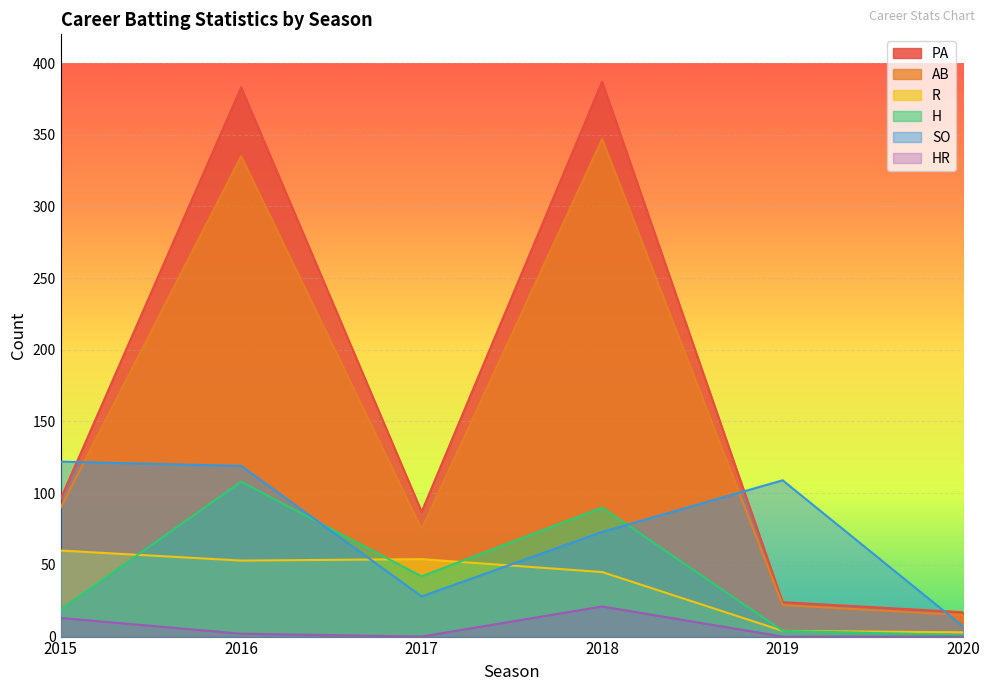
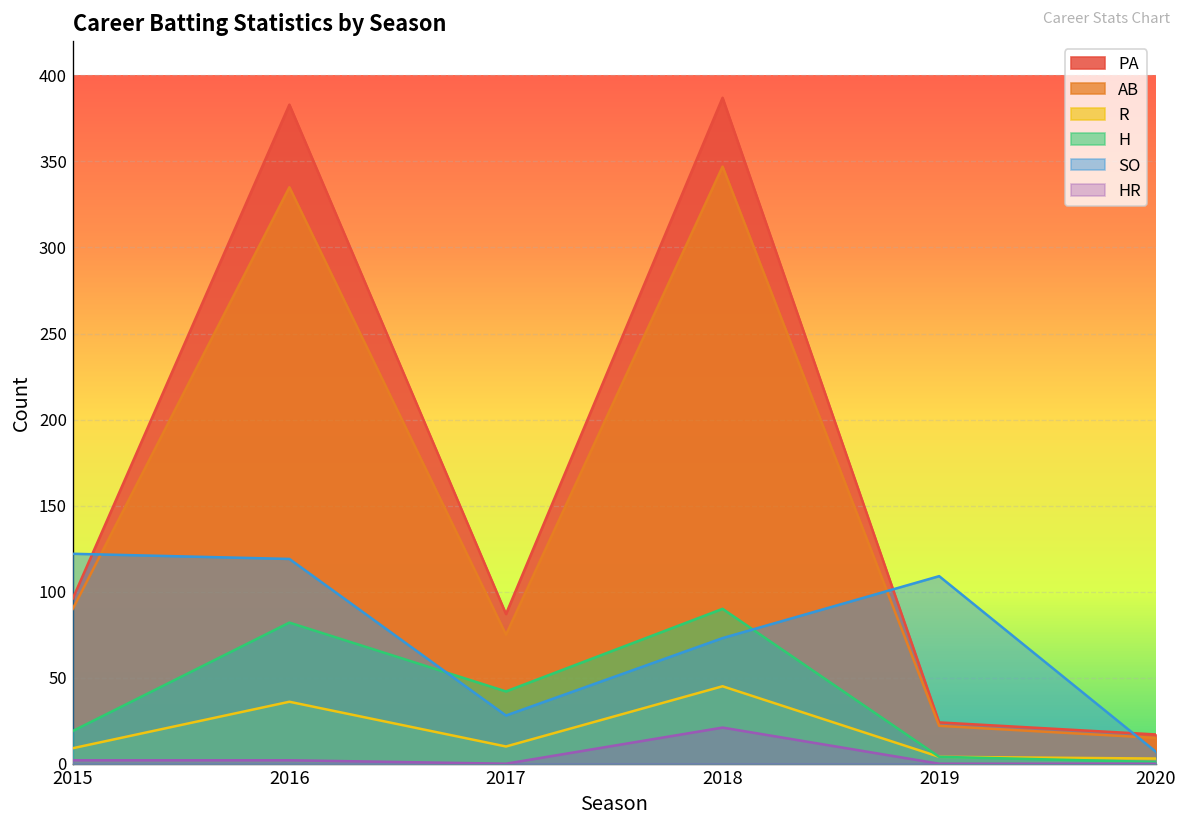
R, 2015: 60 -> 9
HR, 2015: 13 -> 2
R, 2016: 53 -> 36
H, 2016: 108 -> 82
R, 2017: 54 -> 10
